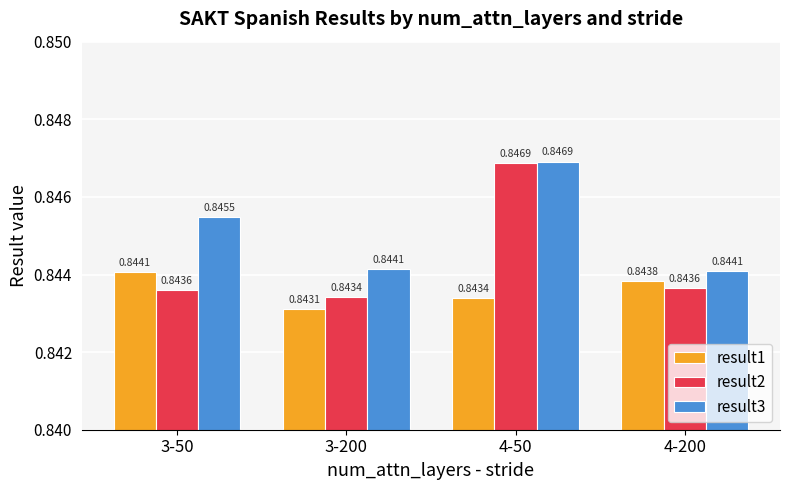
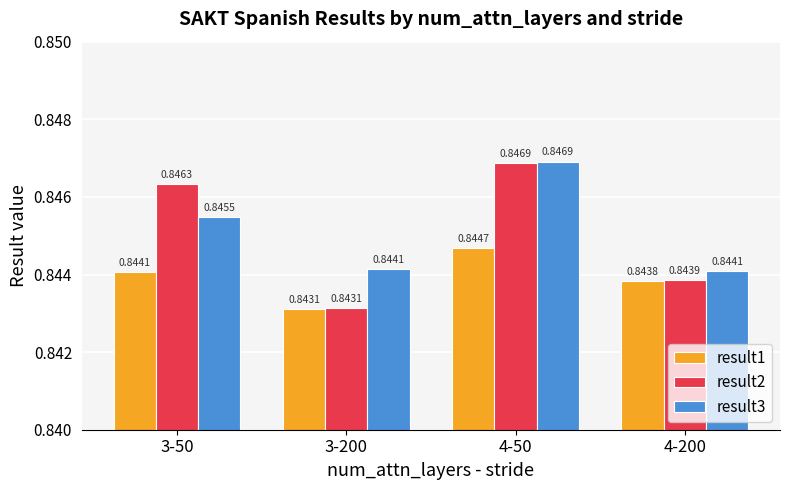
result2, 3-50: 0.8436 -> 0.8463
result2, 3-200: 0.8434 -> 0.8431
result1, 4-50: 0.8434 -> 0.8447
result2, 4-200: 0.8436 -> 0.8439
